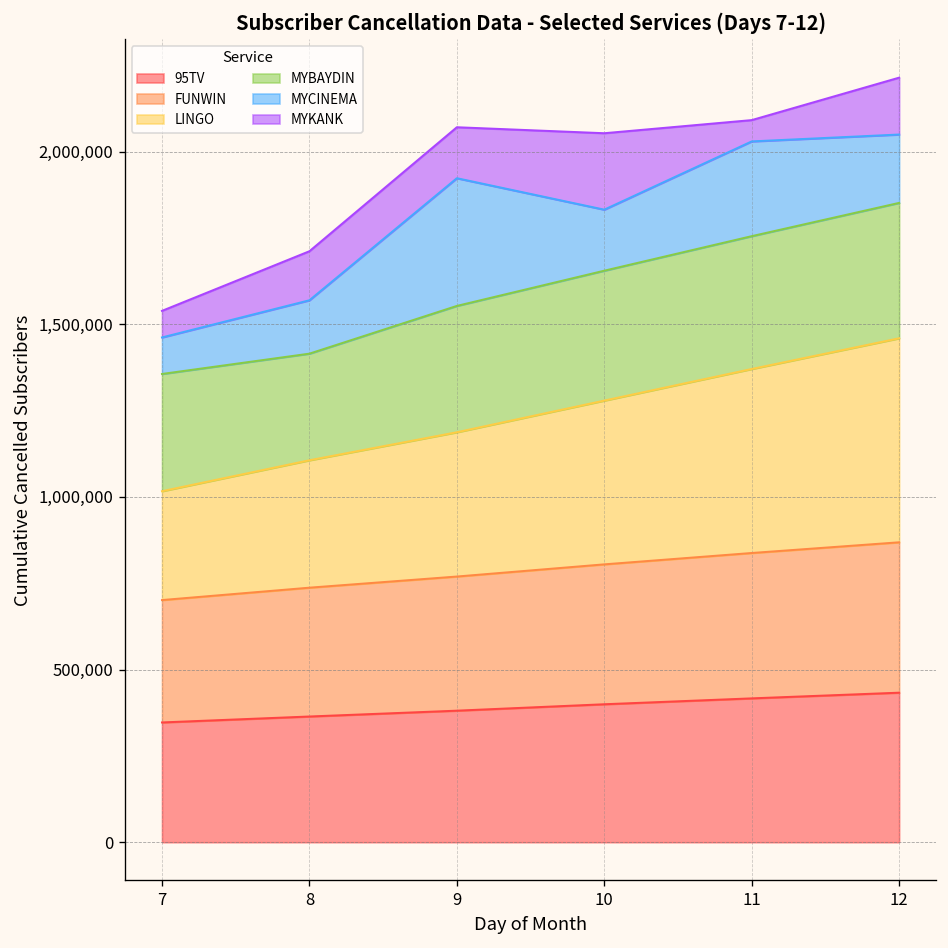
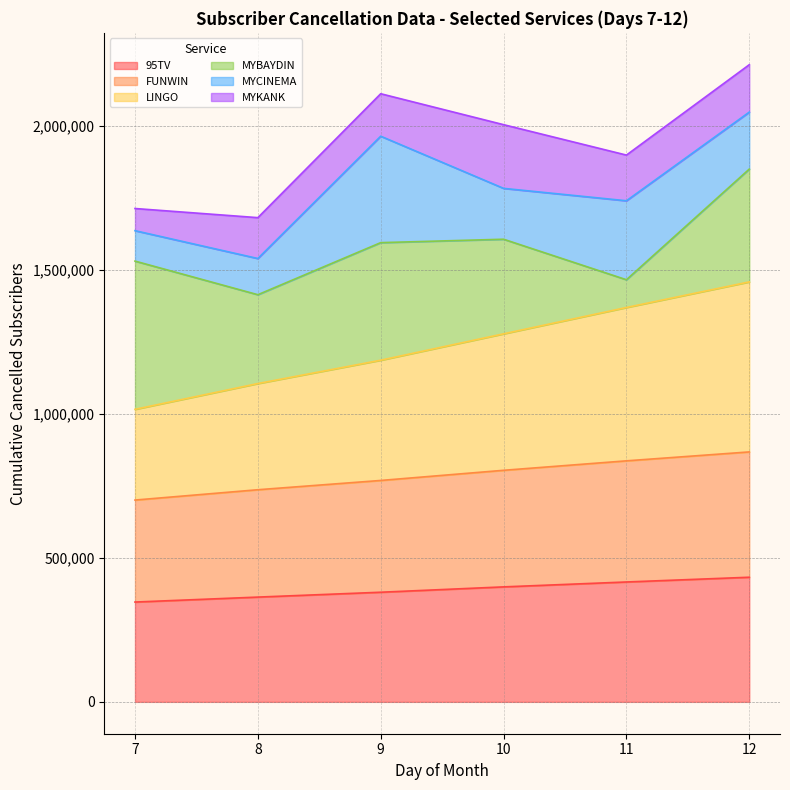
MYBAYDIN, 7: 340,000 -> 520,000
MYCINEMA, 8: 150,000 -> 130,000
MYBAYDIN, 9: 370,000 -> 410,000
MYBAYDIN, 10: 380,000 -> 330,000
MYBAYDIN, 11: 380,000 -> 100,000
MYKANK, 11: 60,000 -> 160,000
